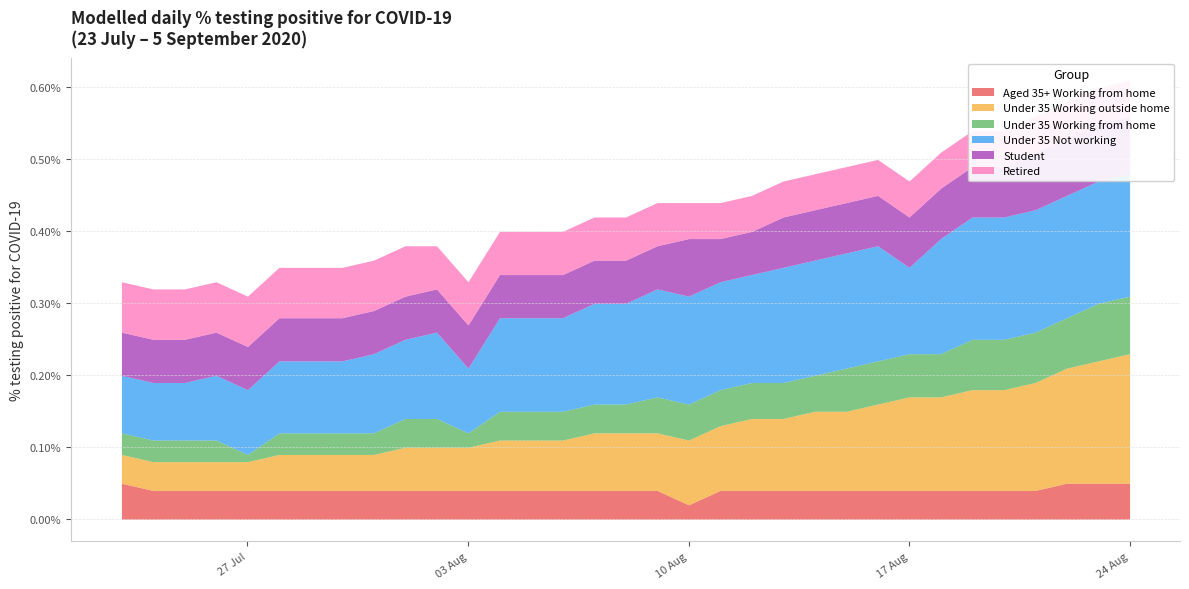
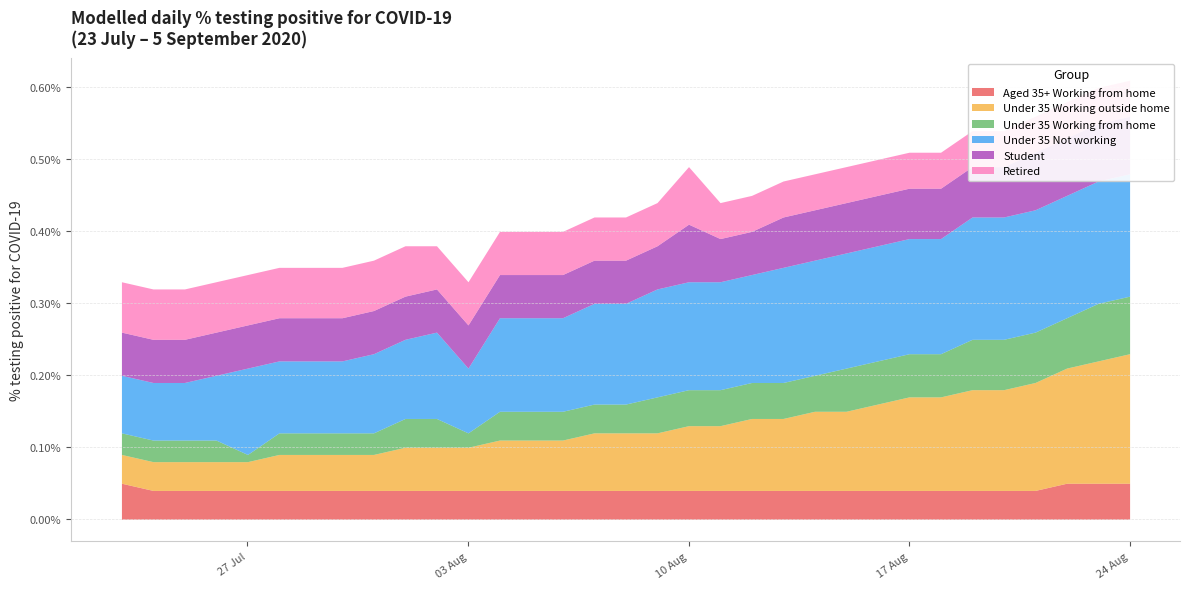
Under 35 Not working, 27 Jul: 0.09% -> 0.12%
Aged 35+ Working from home, 10 Aug: 0.02% -> 0.04%
Retired, 10 Aug: 0.05% -> 0.08%
Under 35 Not working, 17 Aug: 0.12% -> 0.16%
